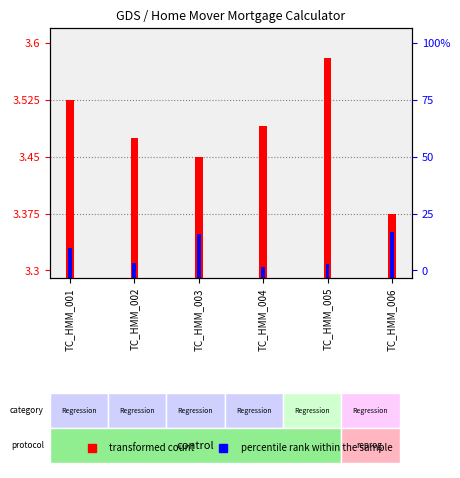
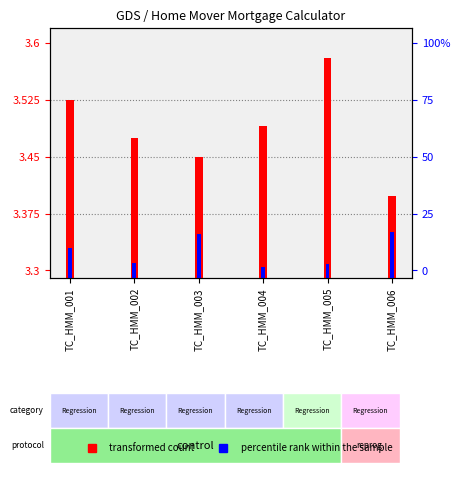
transformed count, TC_HMM_006: 3.38 -> 3.40
